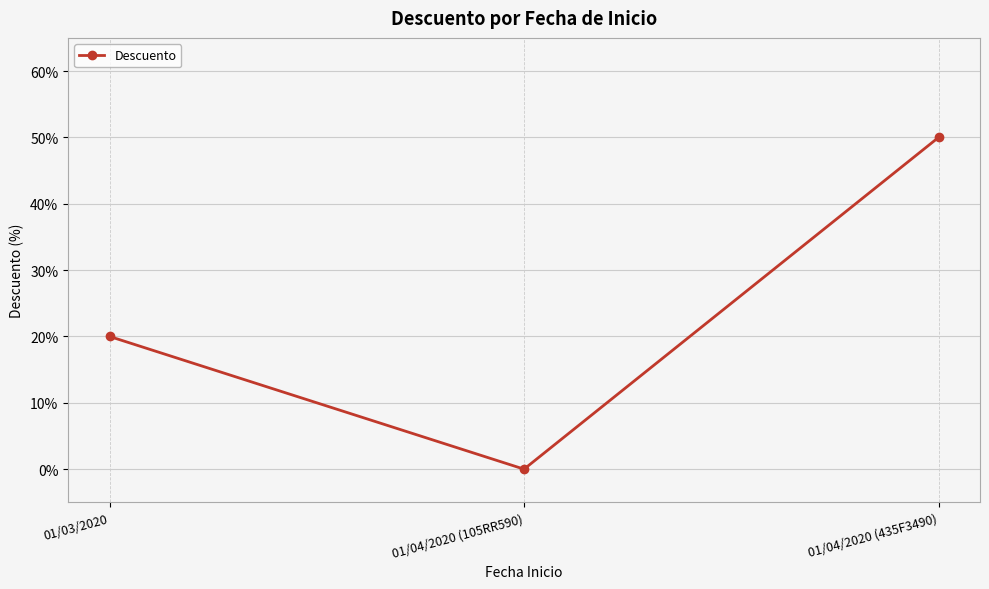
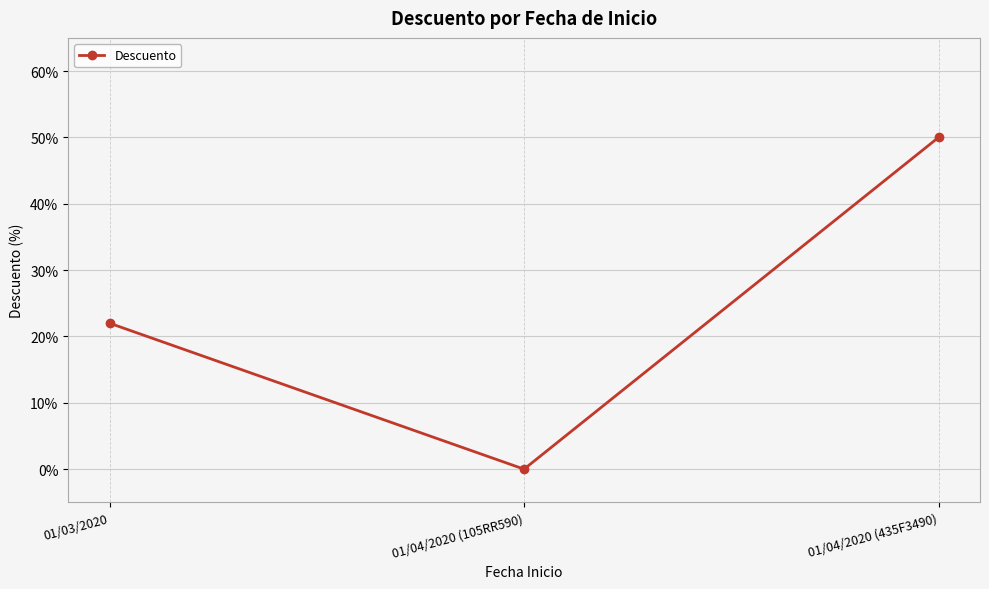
01/03/2020: 20% -> 22%
